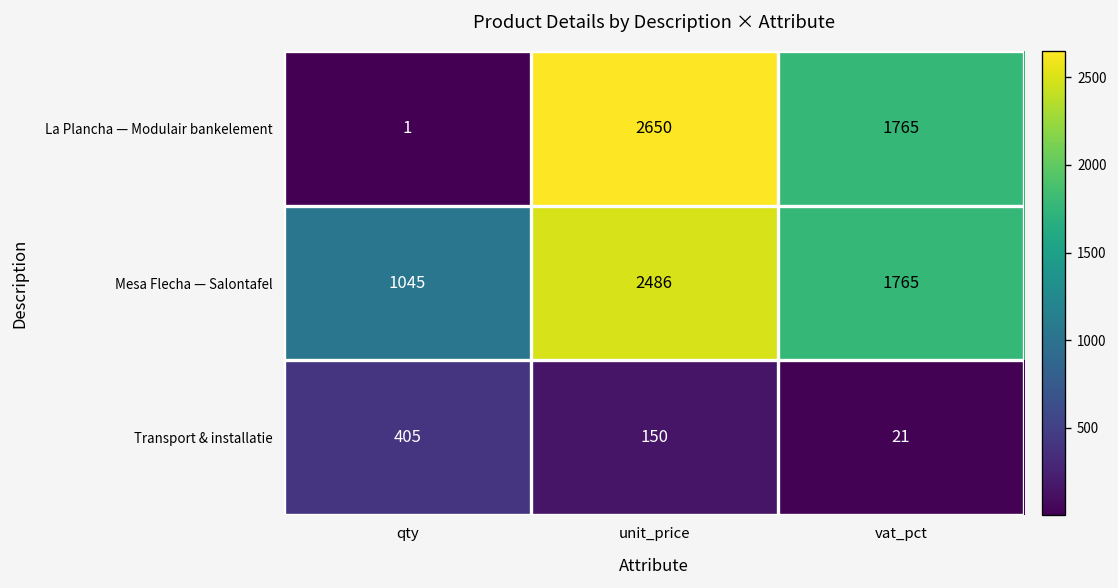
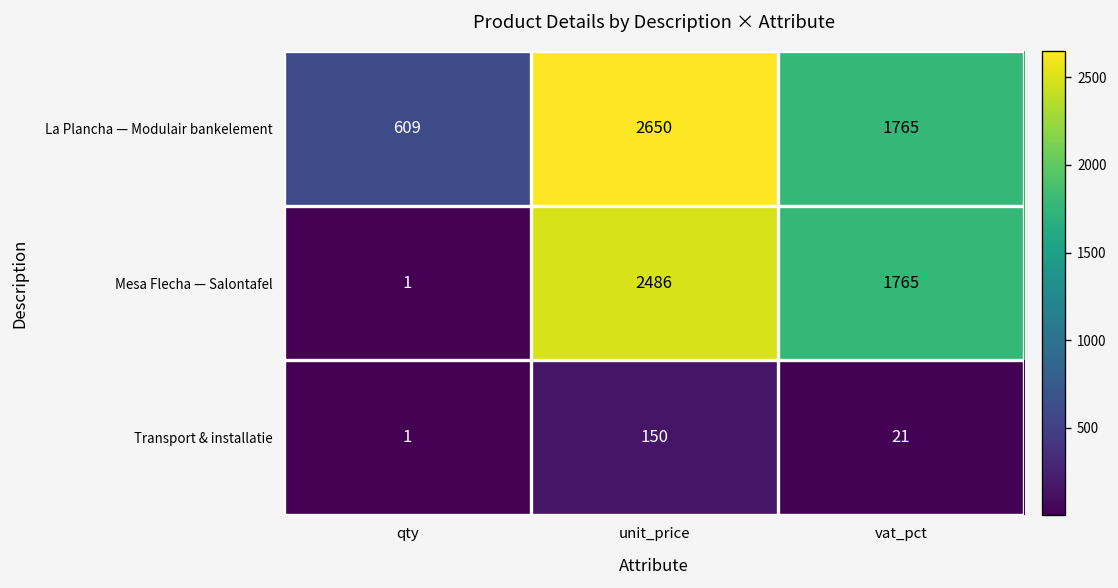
La Plancha — Modulair bankelement, qty: 1 -> 609
Mesa Flecha — Salontafel, qty: 1045 -> 1
Transport & installatie, qty: 405 -> 1
